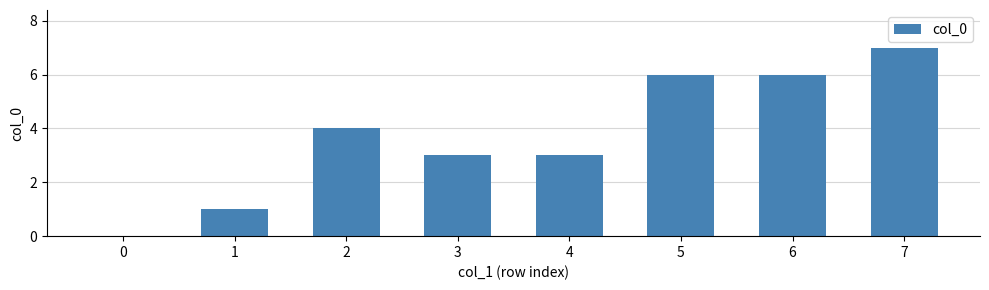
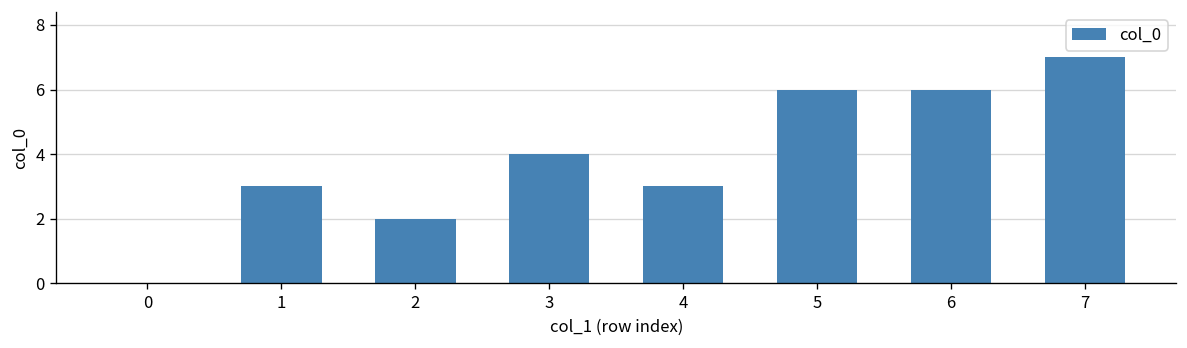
1: 1 -> 3
2: 4 -> 2
3: 3 -> 4
